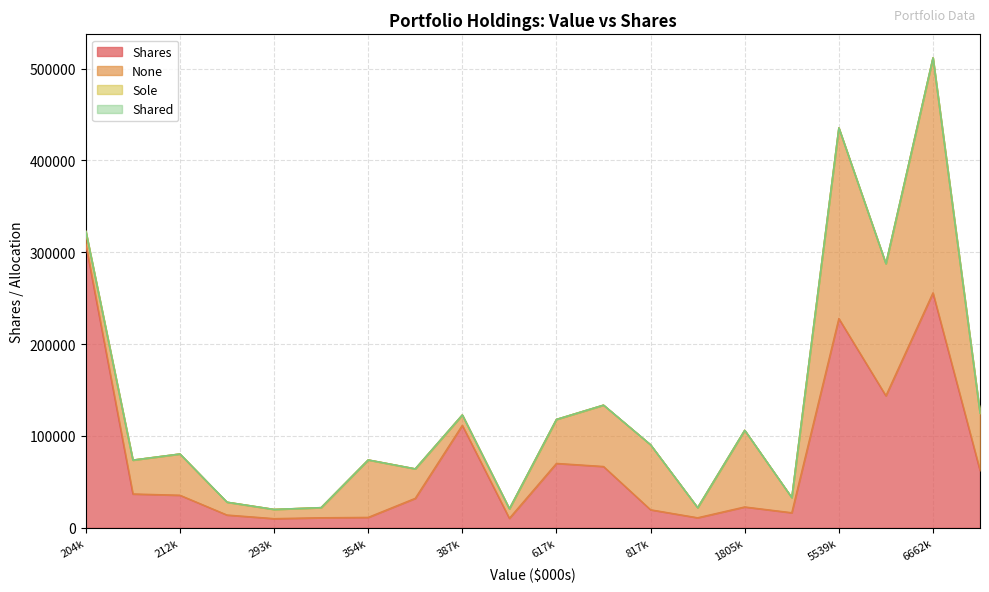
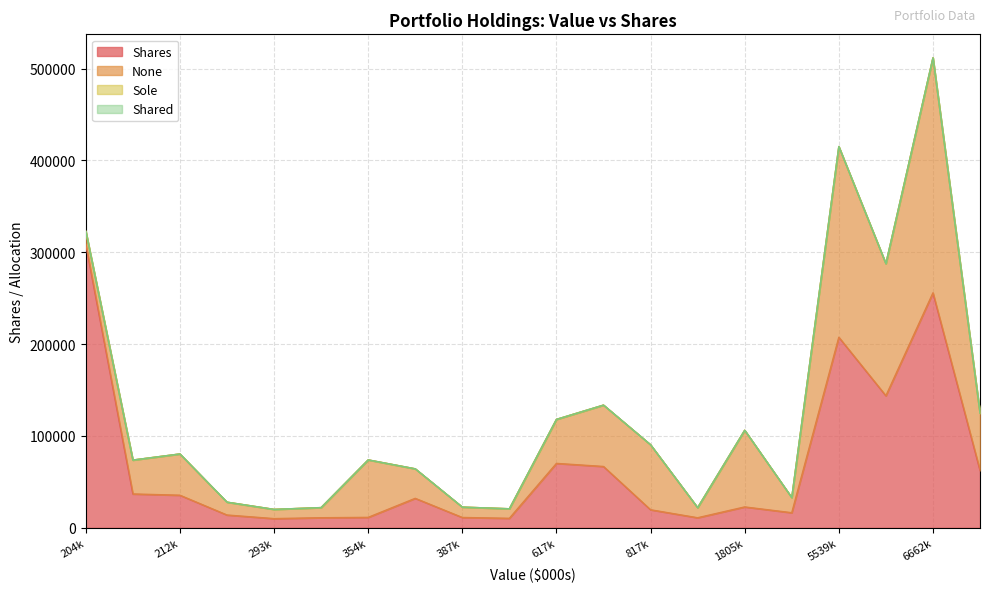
Shares, 387k: 110000 -> 10000
Shares, 5539k: 230000 -> 210000
